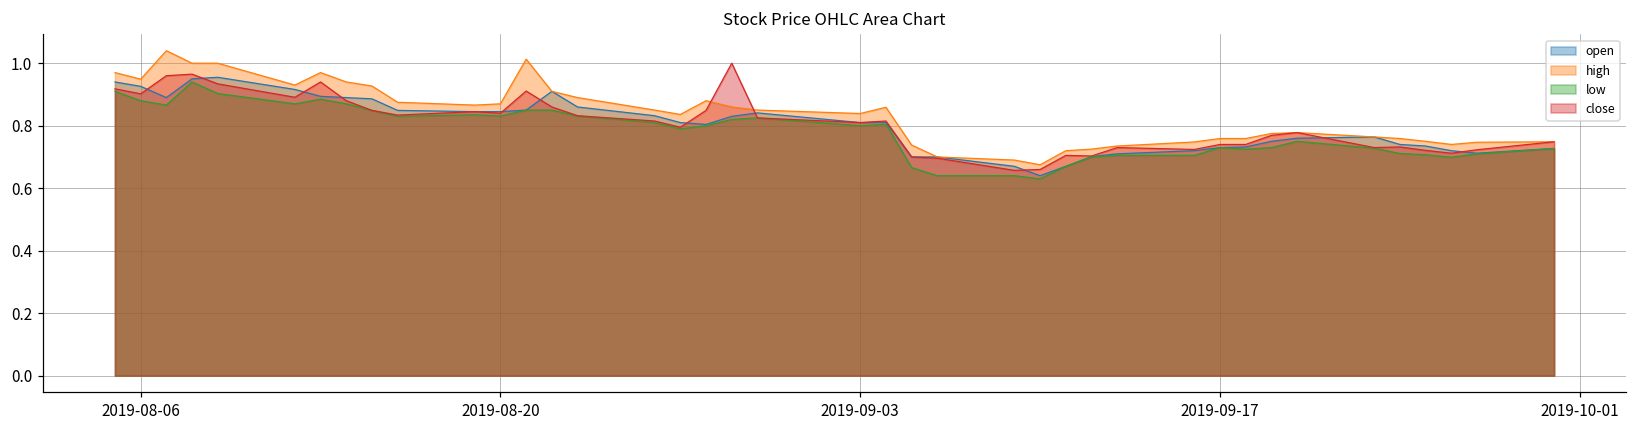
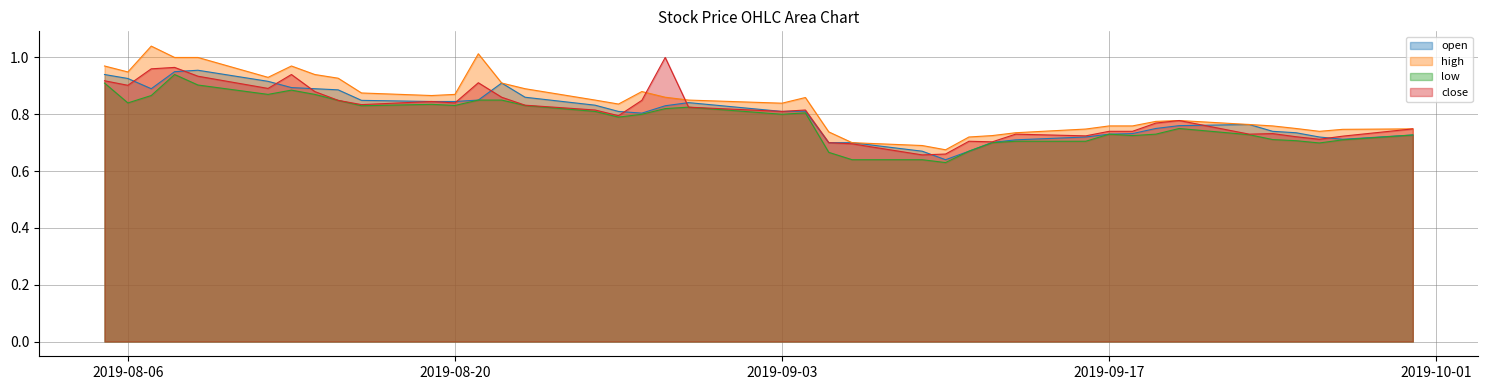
low, 2019-08-06: 0.88 -> 0.84
